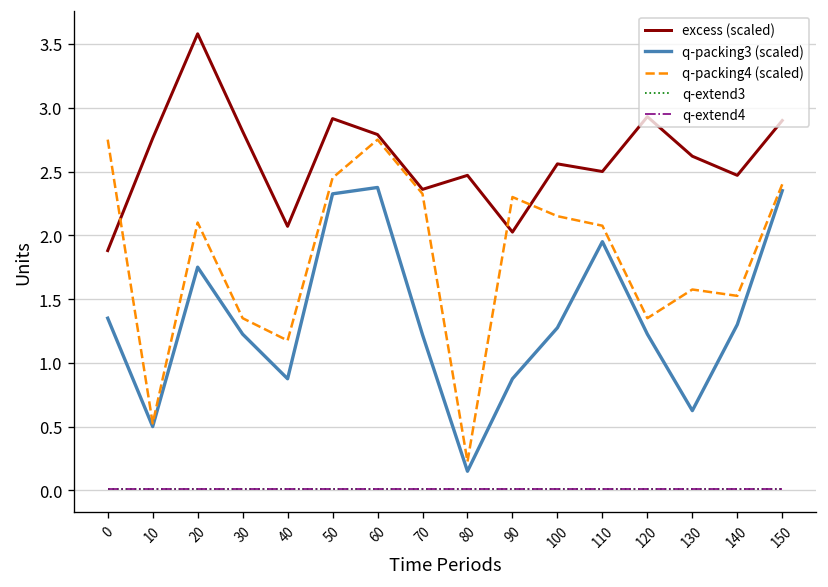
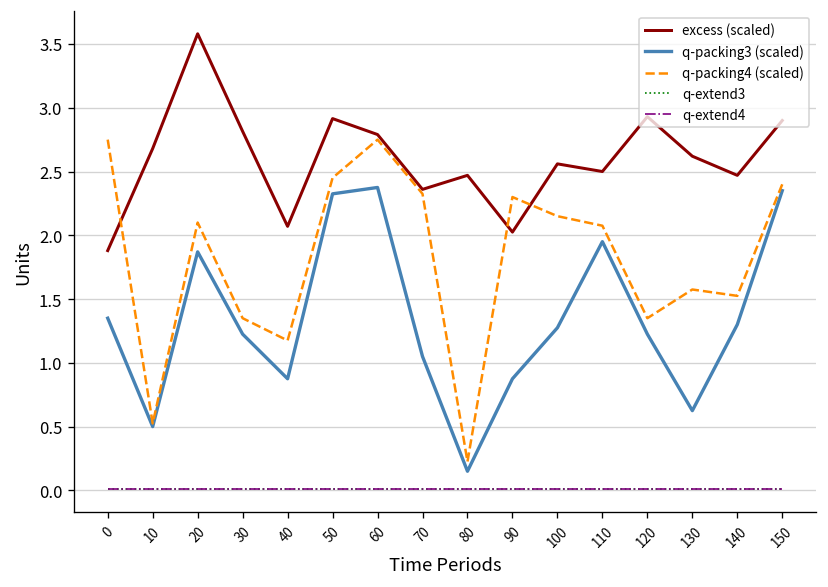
excess (scaled), 10: 2.76 -> 2.68
q-packing3 (scaled), 20: 1.75 -> 1.87
q-packing3 (scaled), 70: 1.22 -> 1.05
